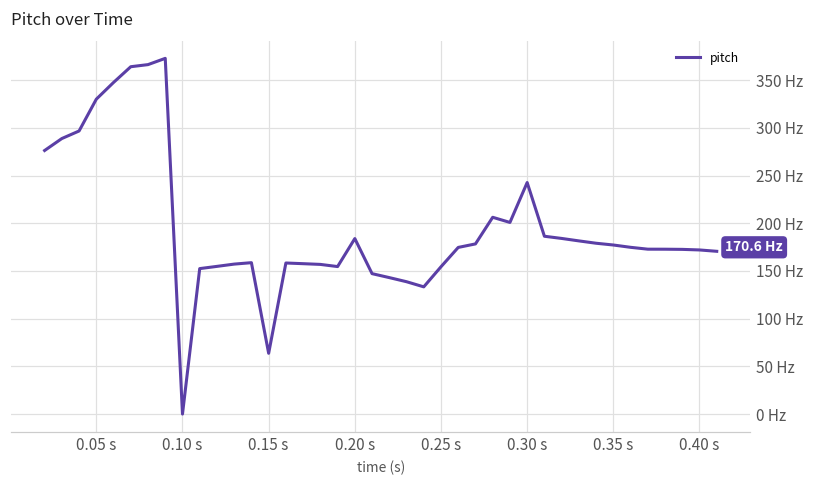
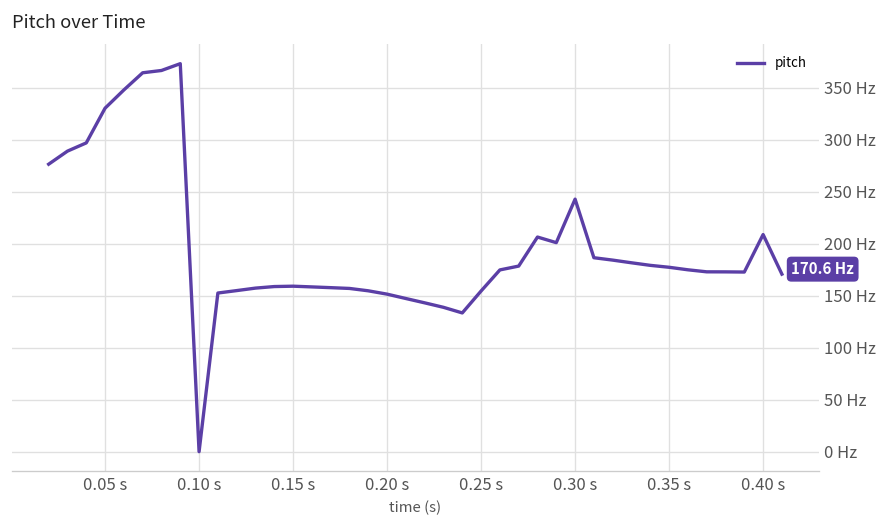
0.15 s: 60 Hz -> 160 Hz
0.20 s: 180 Hz -> 150 Hz
0.40 s: 170 Hz -> 210 Hz
